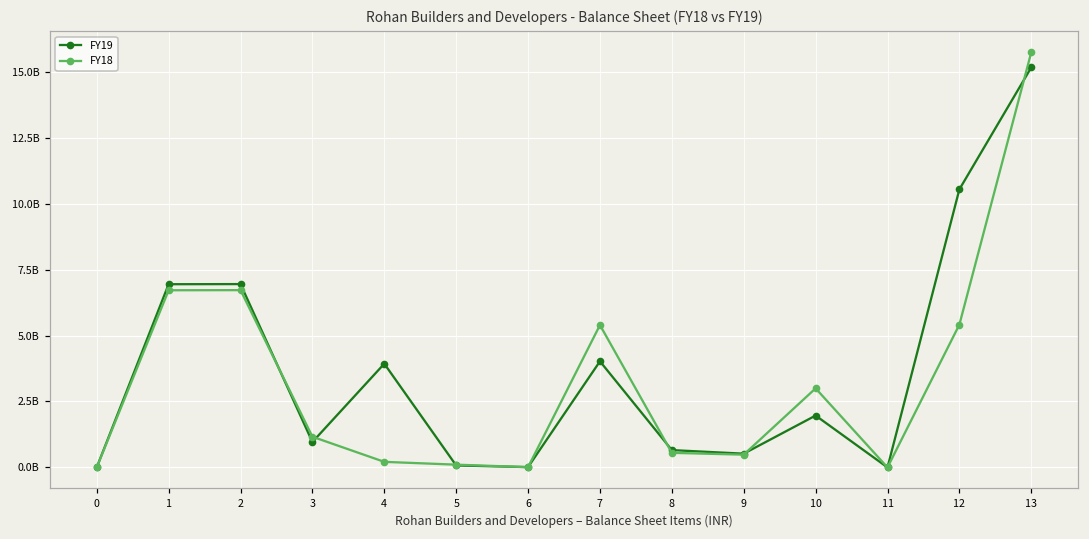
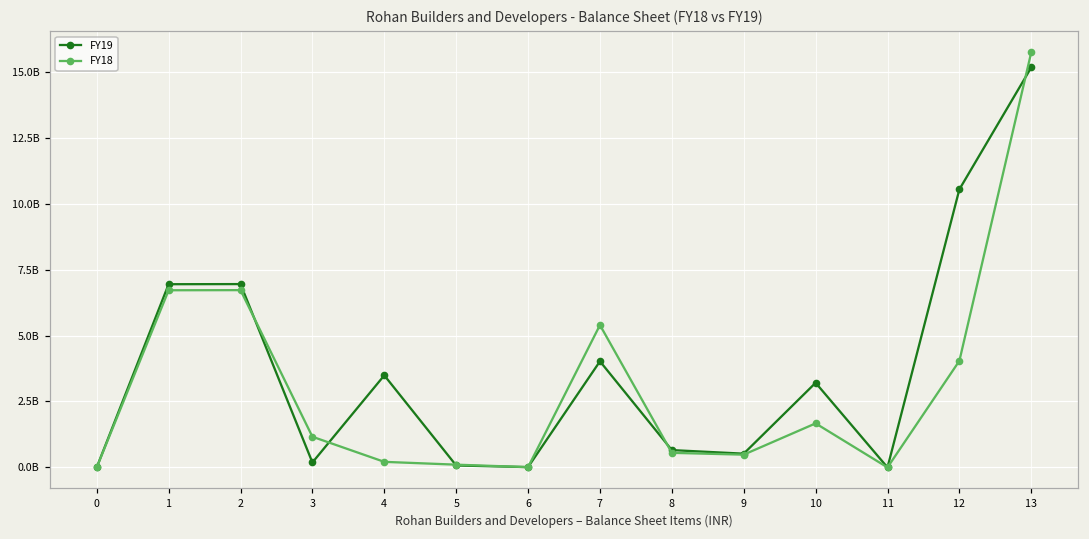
FY19, 3: 1000000000 -> 200000000
FY19, 4: 3900000000 -> 3500000000
FY19, 10: 2000000000 -> 3200000000
FY18, 10: 3000000000 -> 1700000000
FY18, 12: 5400000000 -> 4000000000
